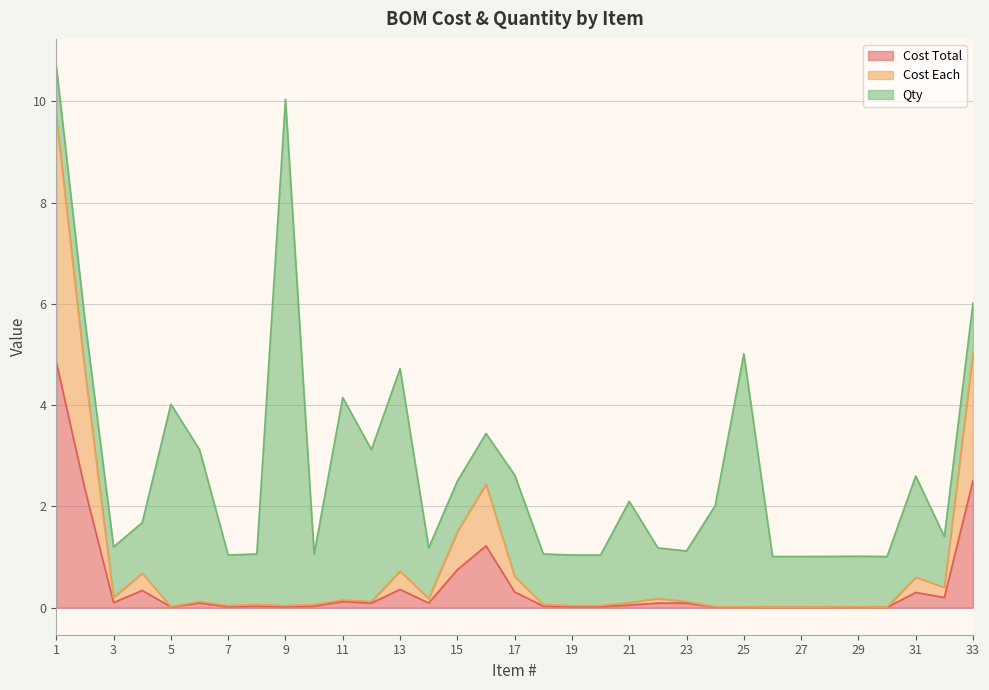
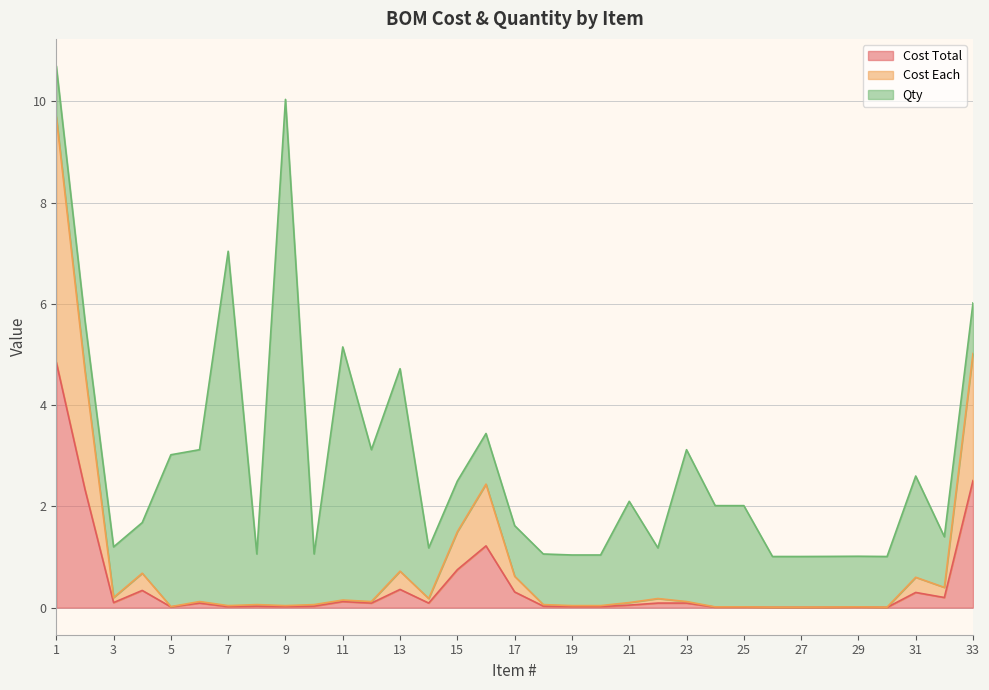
Qty, 5: 4 -> 3
Qty, 7: 1 -> 7
Qty, 11: 4 -> 5
Qty, 17: 2 -> 1
Qty, 23: 1 -> 3
Qty, 25: 5 -> 2
